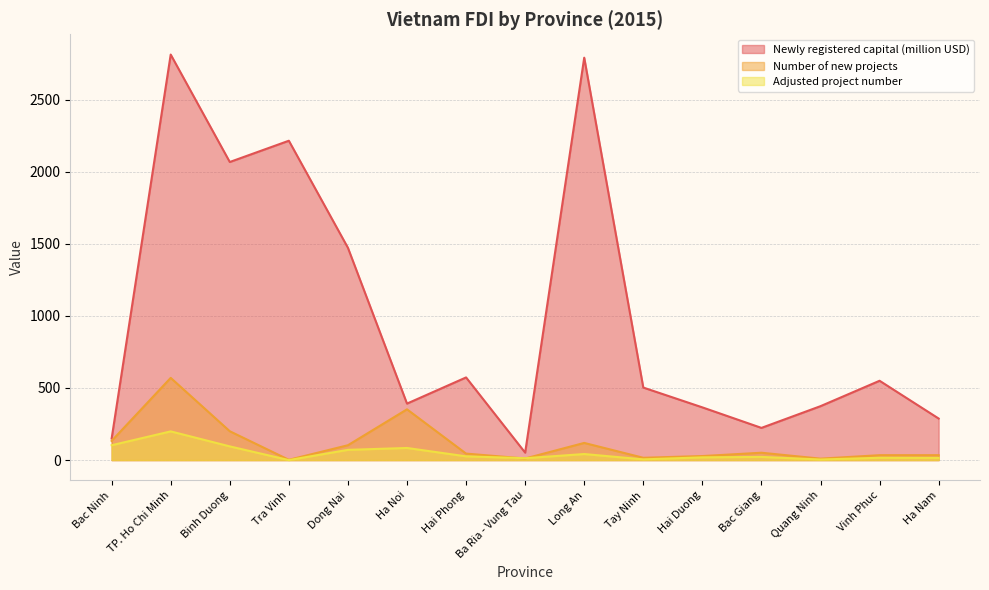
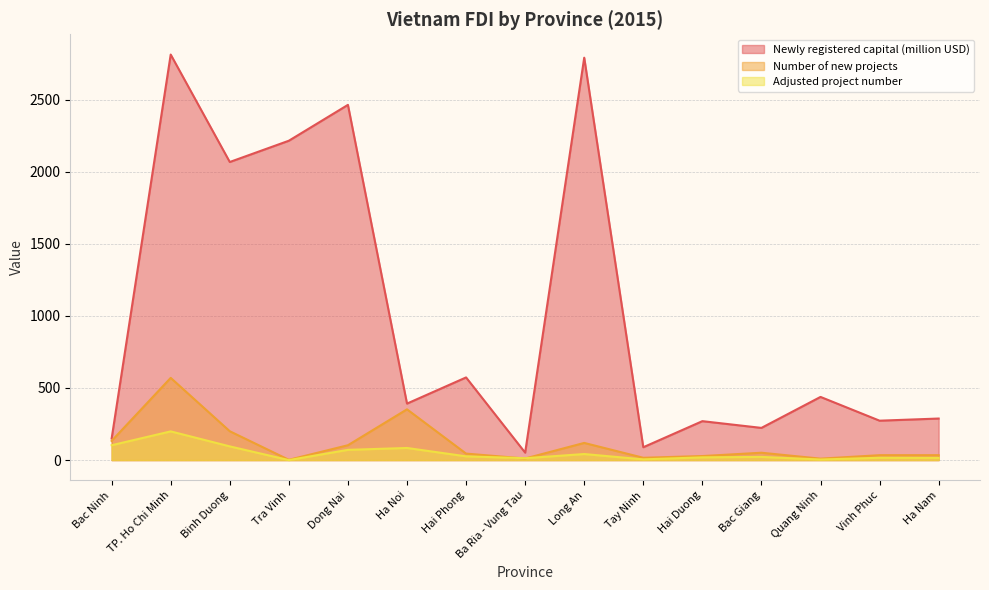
Newly registered capital (million USD), Dong Nai: 1470 -> 2460
Newly registered capital (million USD), Tay Ninh: 500 -> 90
Newly registered capital (million USD), Hai Duong: 370 -> 270
Newly registered capital (million USD), Quang Ninh: 370 -> 440
Newly registered capital (million USD), Vinh Phuc: 550 -> 270
